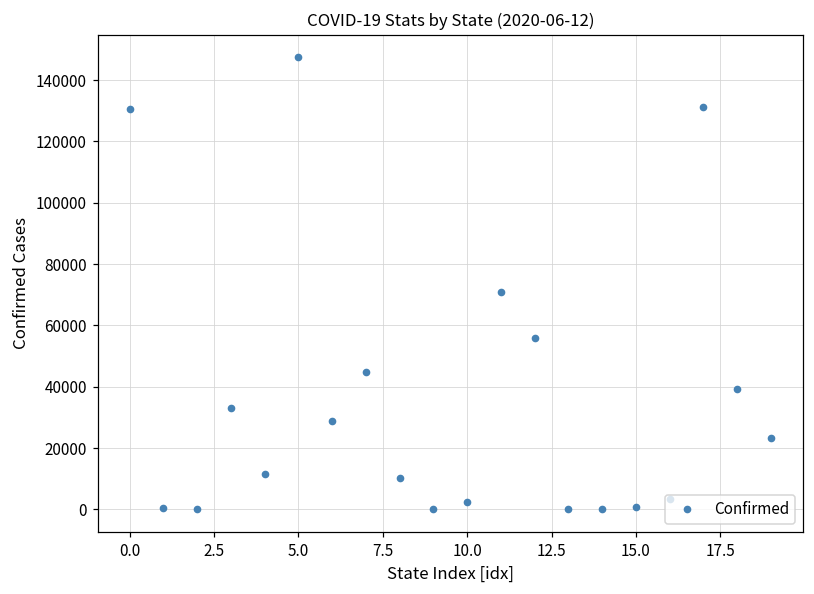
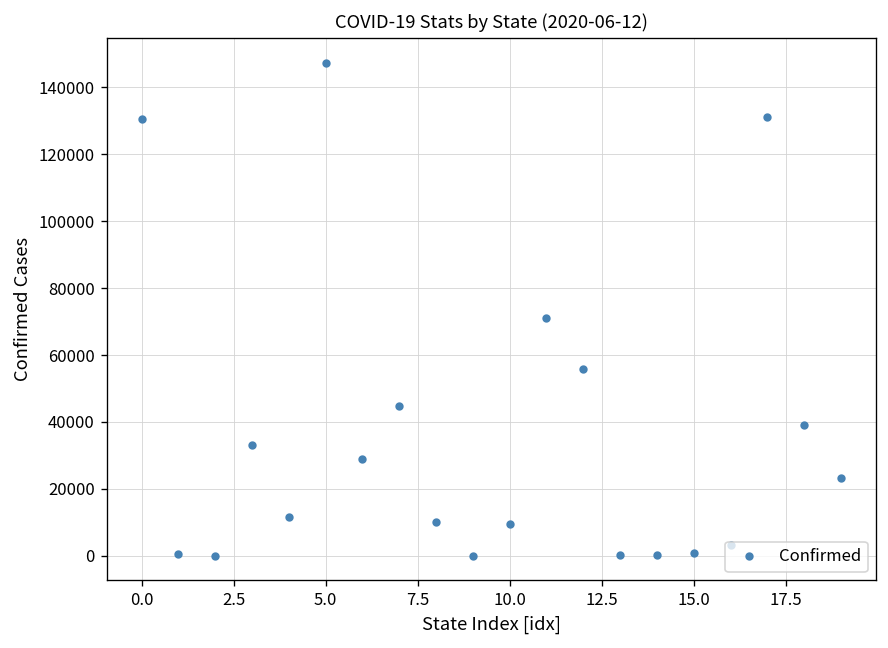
10.0: 3000 -> 10000
